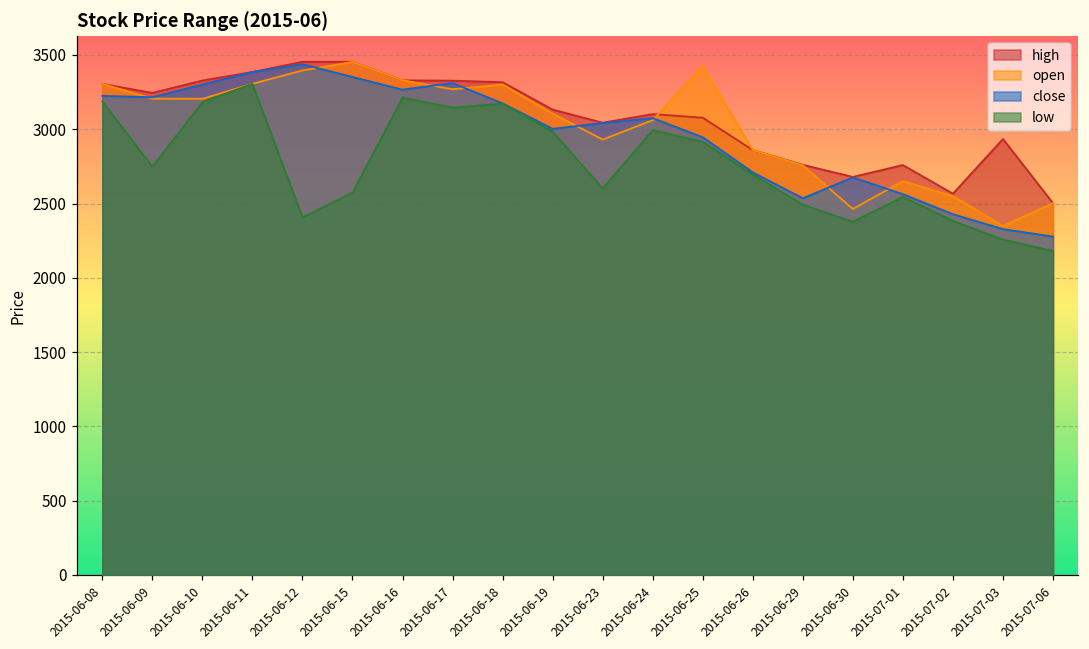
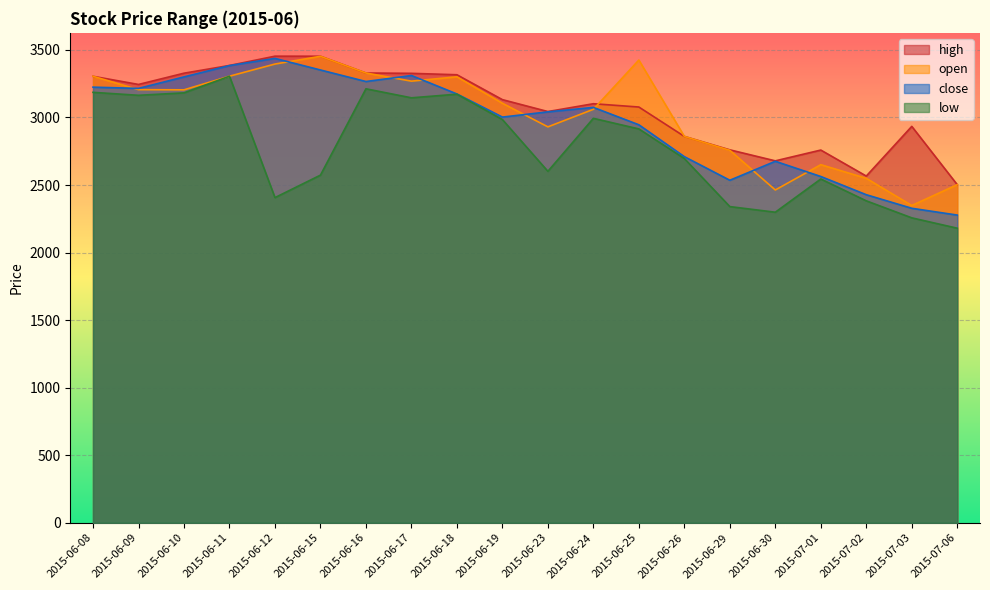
low, 2015-06-09: 2750 -> 3160
low, 2015-06-29: 2490 -> 2340
low, 2015-06-30: 2380 -> 2300
